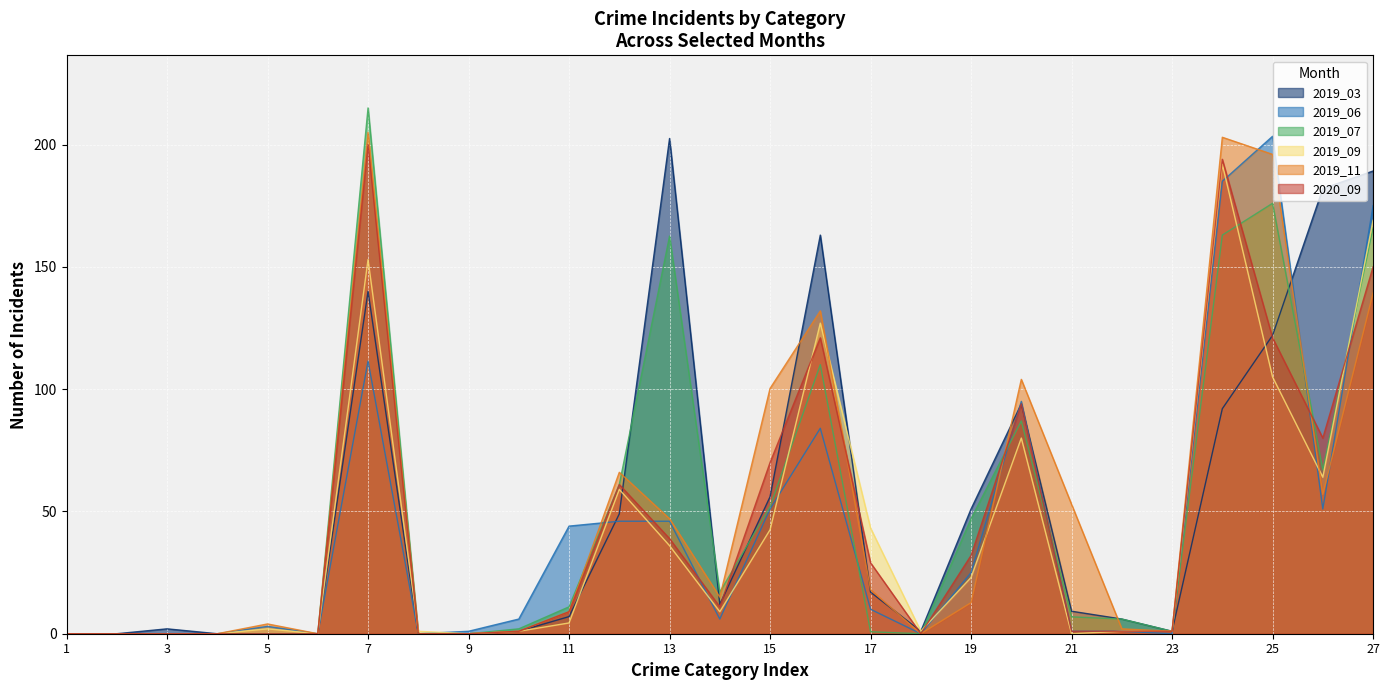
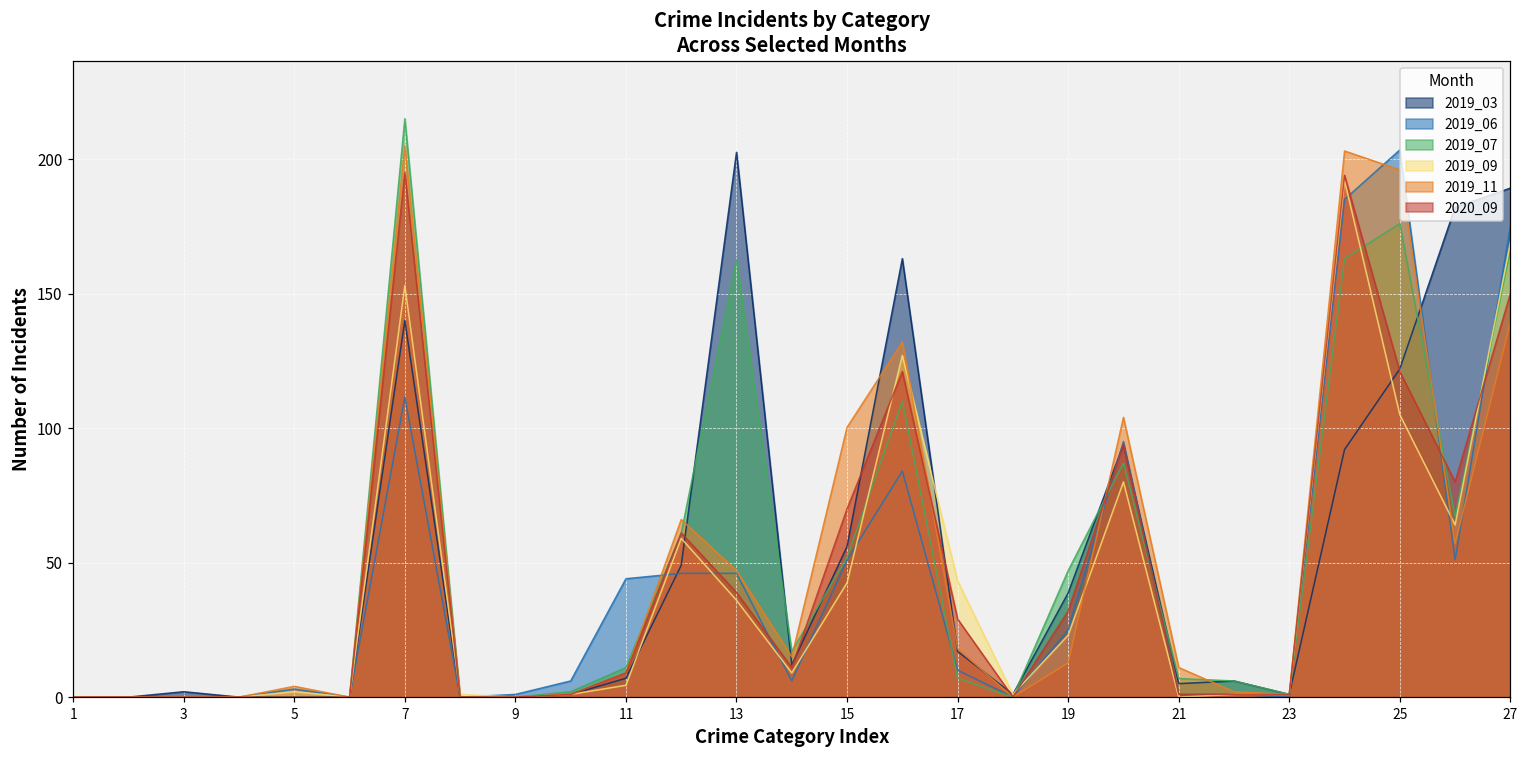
2020_09, 7: 200 -> 195
2019_07, 17: 1 -> 7
2019_03, 19: 51 -> 39
2019_03, 21: 9 -> 5
2019_11, 21: 53 -> 11
